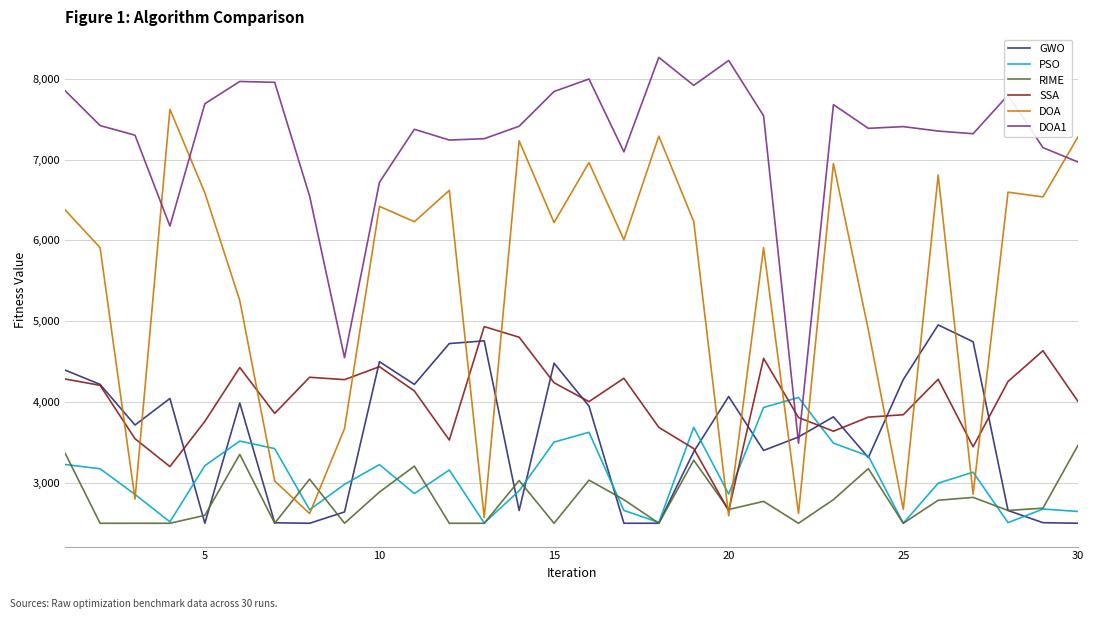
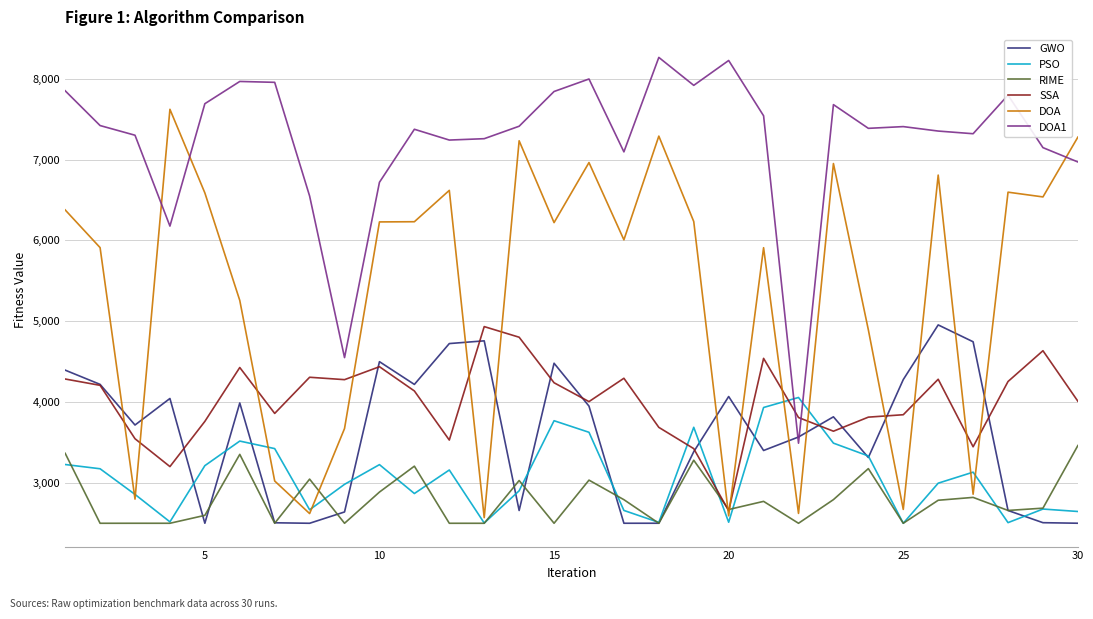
DOA, 10: 6,400 -> 6,200
PSO, 15: 3,500 -> 3,800
PSO, 20: 2,900 -> 2,500
